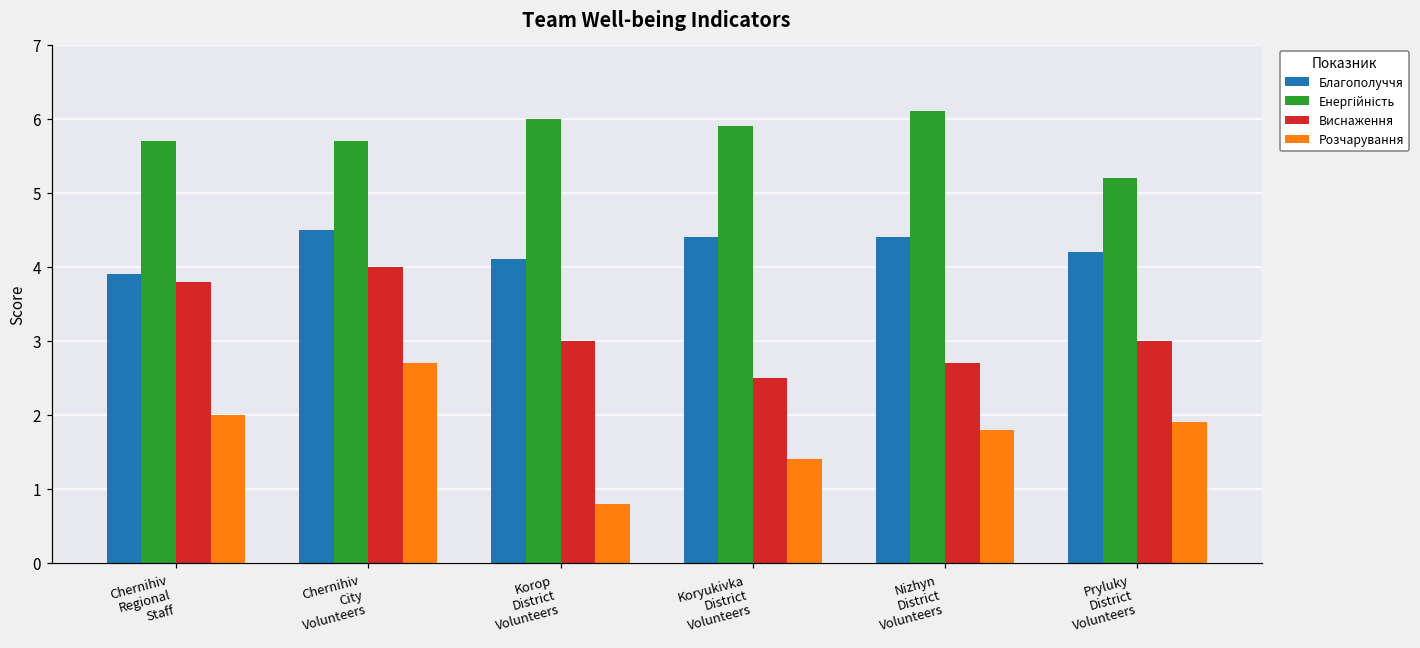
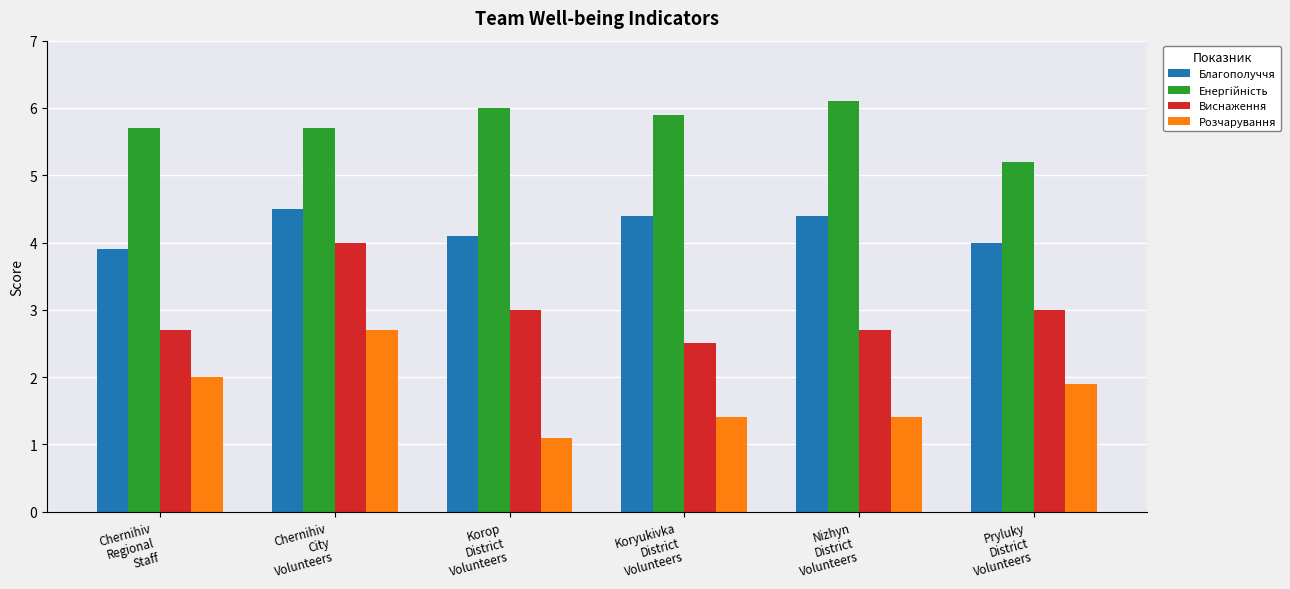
Виснаження, Chernihiv Regional Staff: 3.8 -> 2.7
Розчарування, Korop District Volunteers: 0.8 -> 1.1
Розчарування, Nizhyn District Volunteers: 1.8 -> 1.4
Благополуччя, Pryluky District Volunteers: 4.2 -> 4.0
